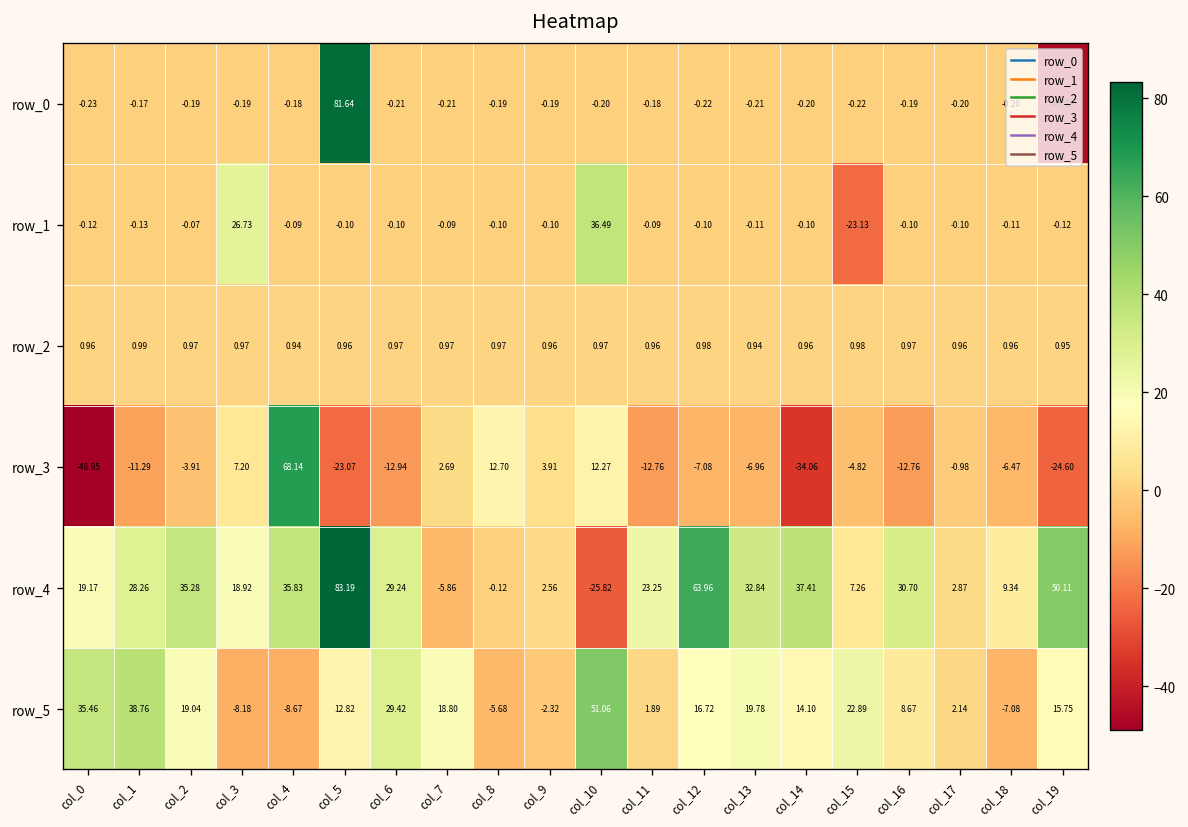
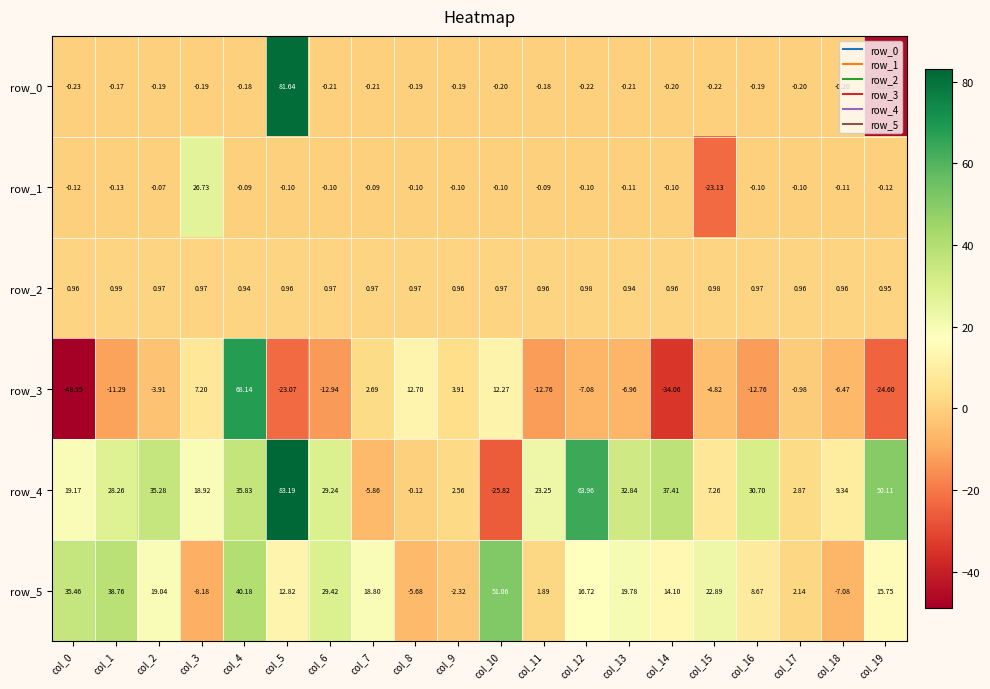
row_1, col_10: 36.49 -> -0.10
row_5, col_4: -8.67 -> 40.18
